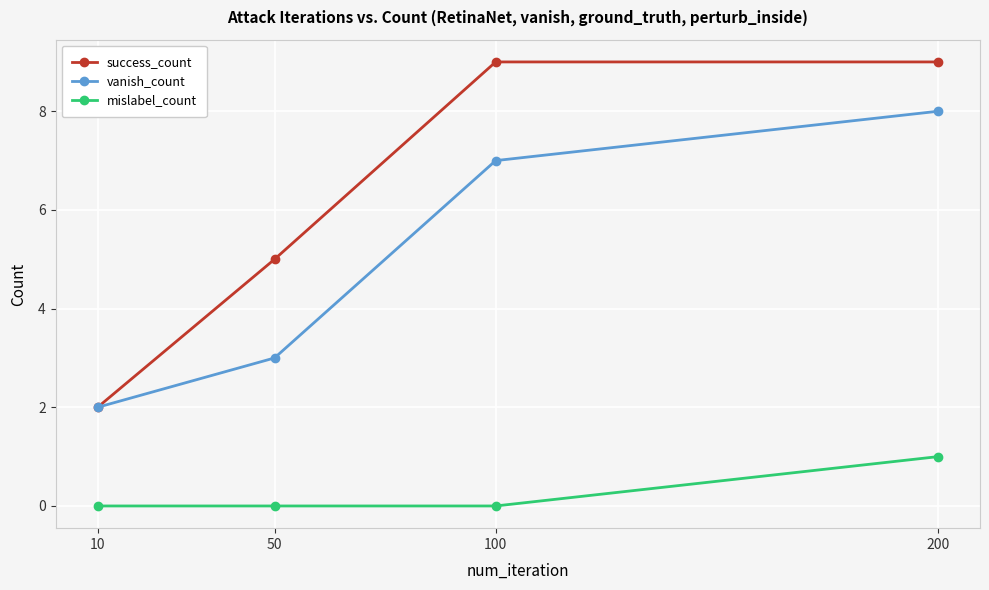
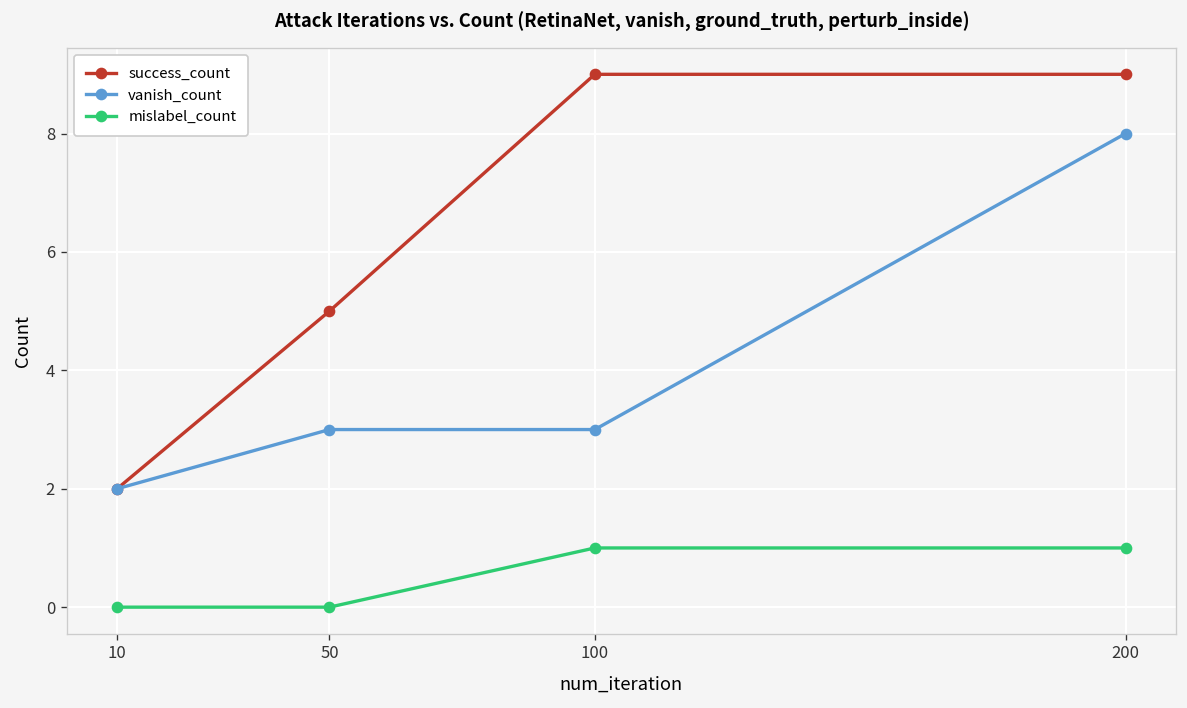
vanish_count, 100: 7 -> 3
mislabel_count, 100: 0 -> 1
